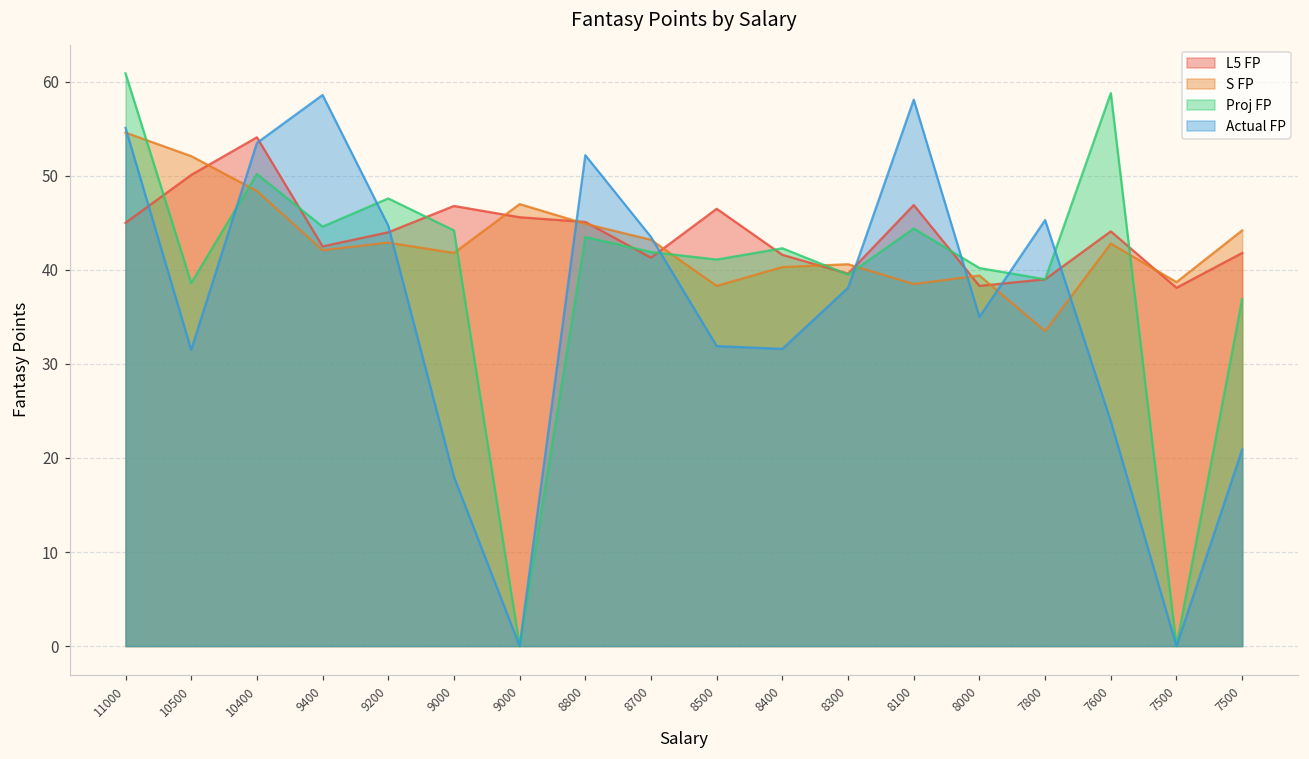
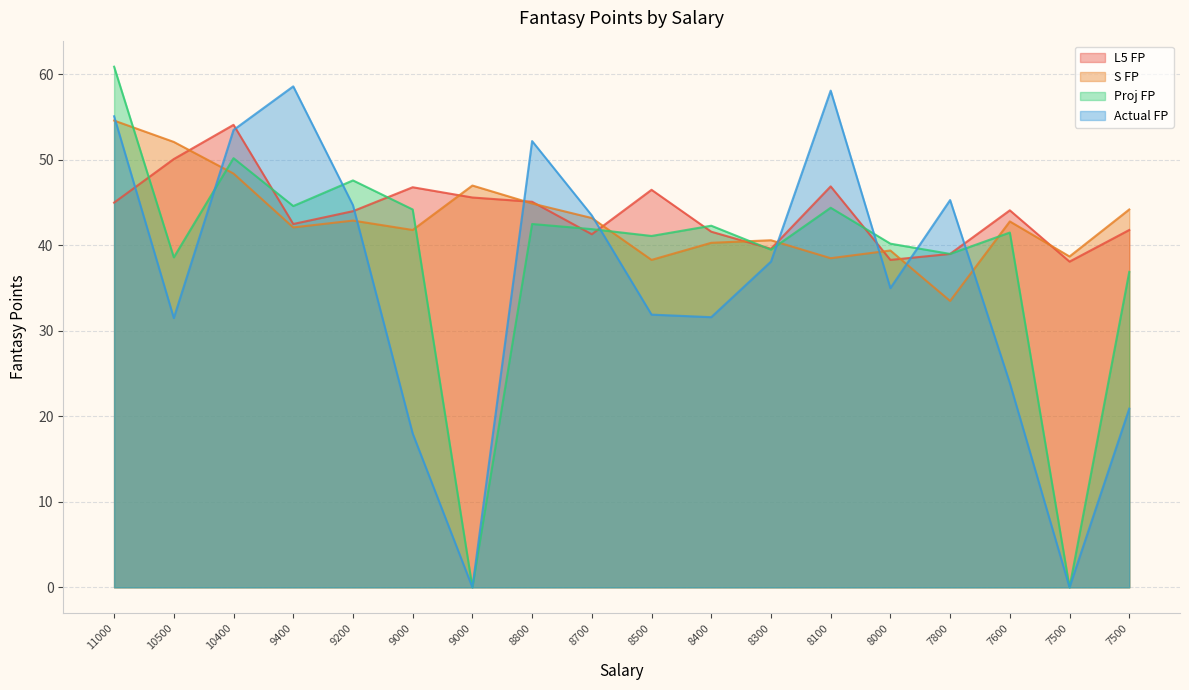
Proj FP, 8800: 44 -> 43
Proj FP, 7600: 59 -> 42
